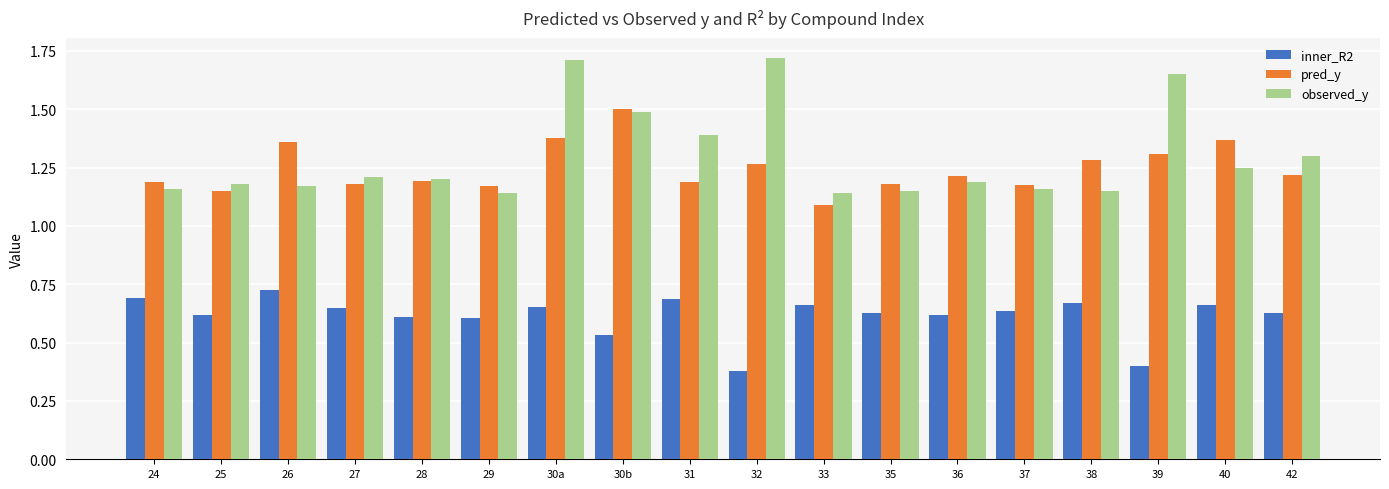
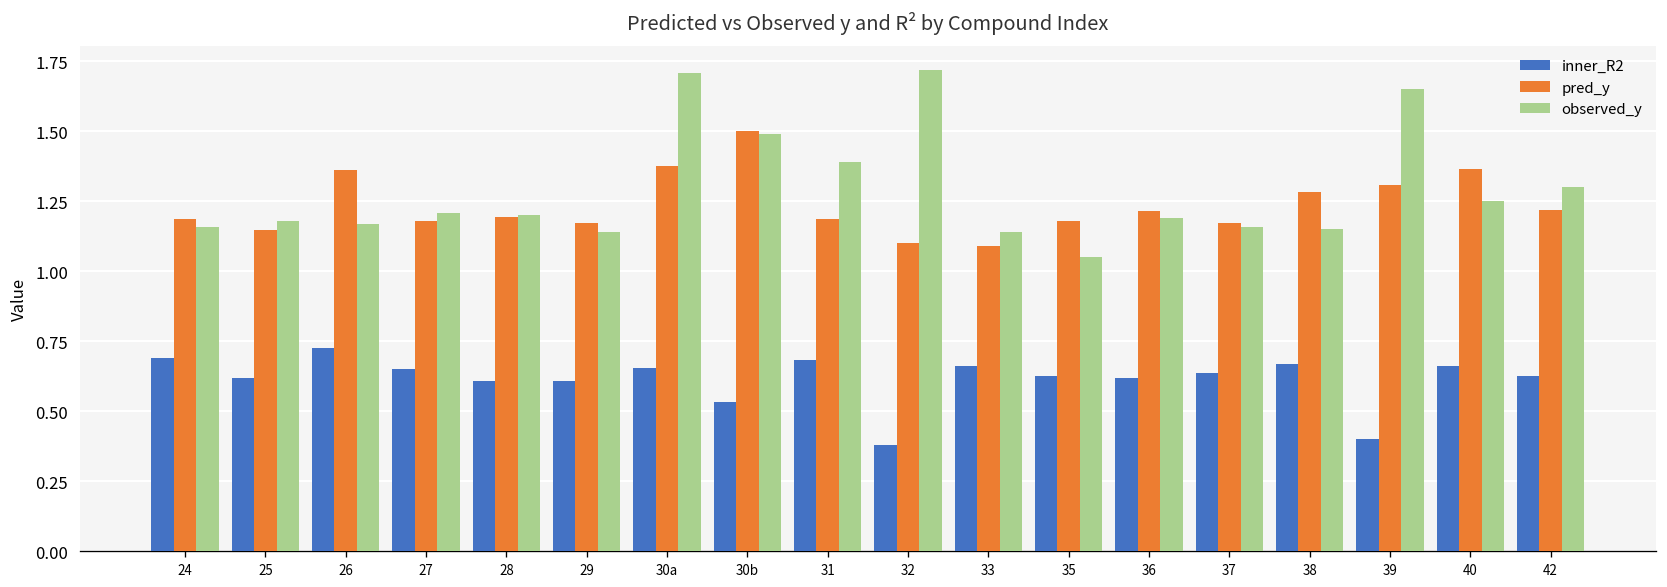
pred_y, 32: 1.27 -> 1.10
observed_y, 35: 1.15 -> 1.05
